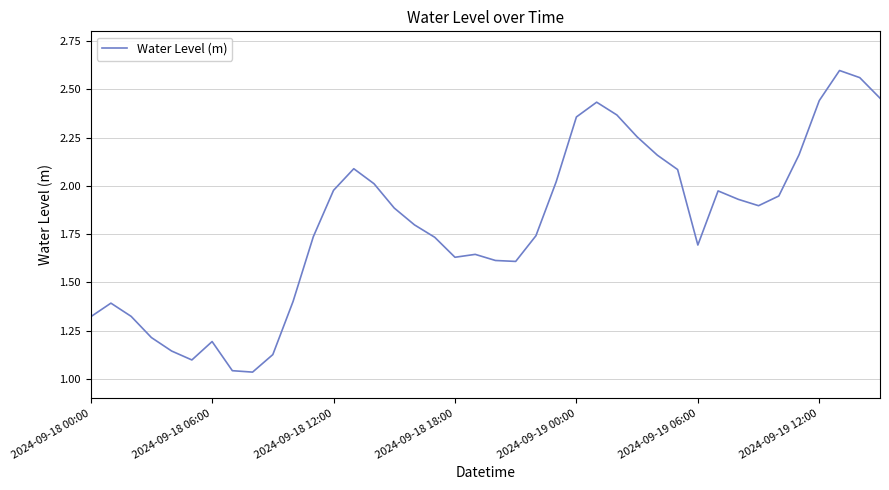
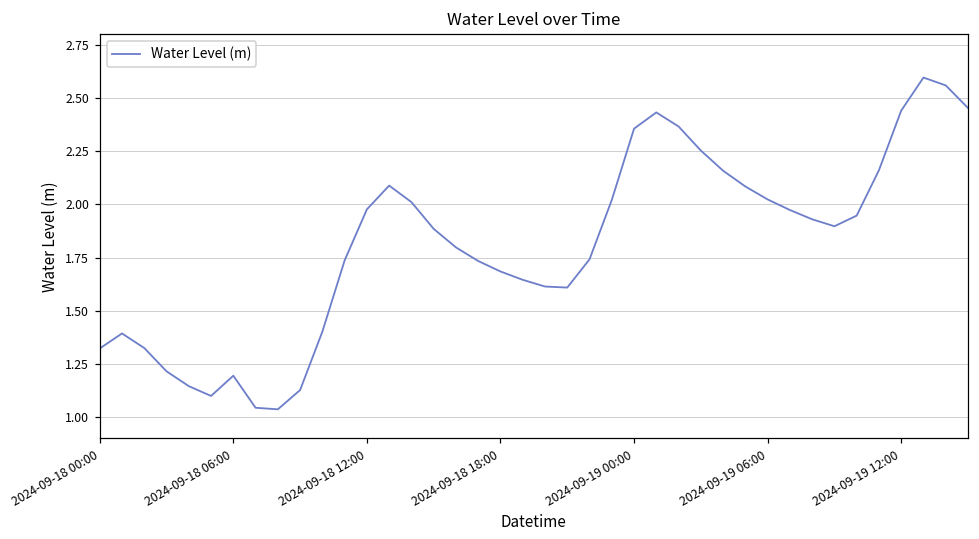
2024-09-18 18:00: 1.63 -> 1.68
2024-09-19 06:00: 1.69 -> 2.02
